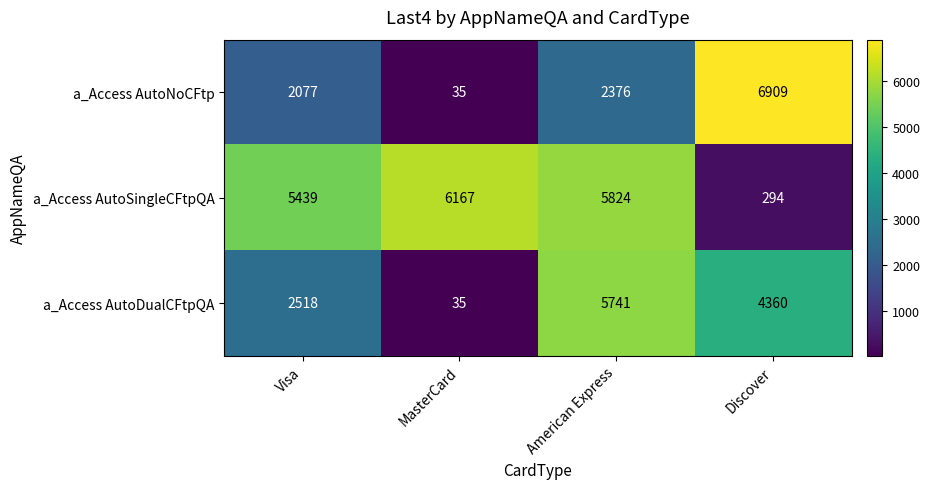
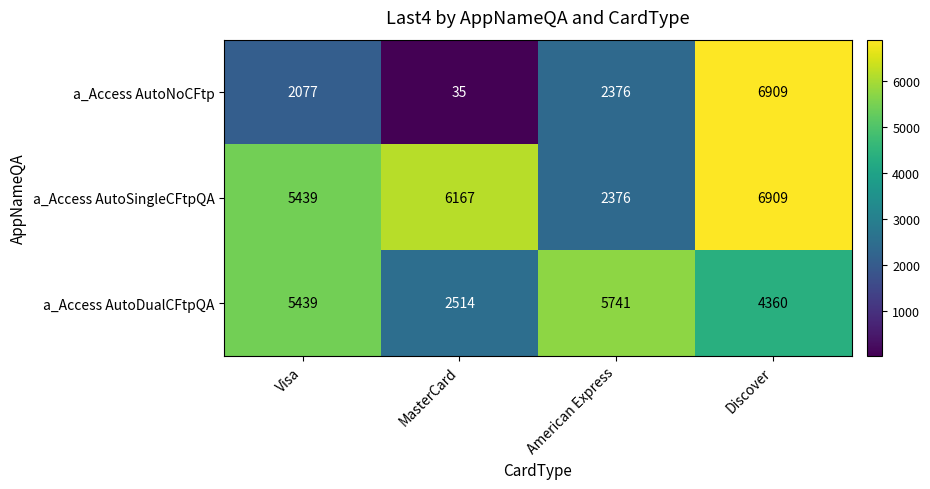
a_Access AutoSingleCFtpQA, American Express: 5824 -> 2376
a_Access AutoSingleCFtpQA, Discover: 294 -> 6909
a_Access AutoDualCFtpQA, Visa: 2518 -> 5439
a_Access AutoDualCFtpQA, MasterCard: 35 -> 2514
